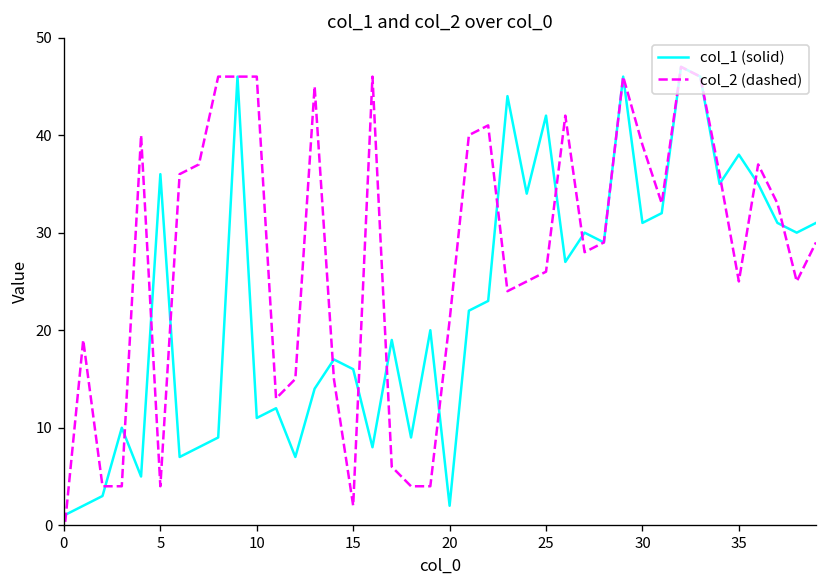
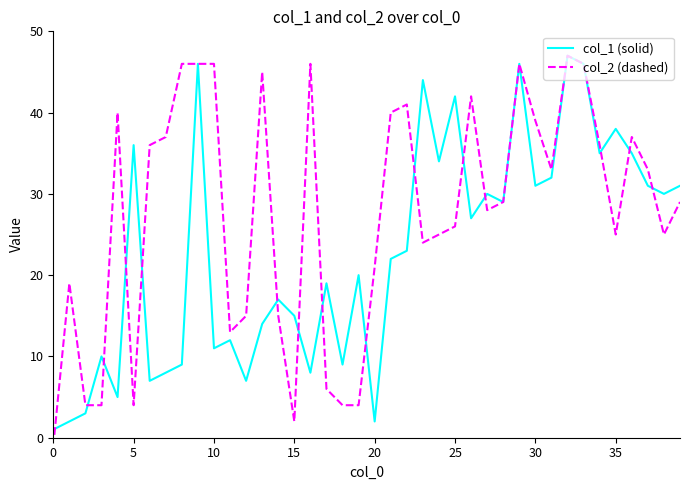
col_1 (solid), 15: 16 -> 15
